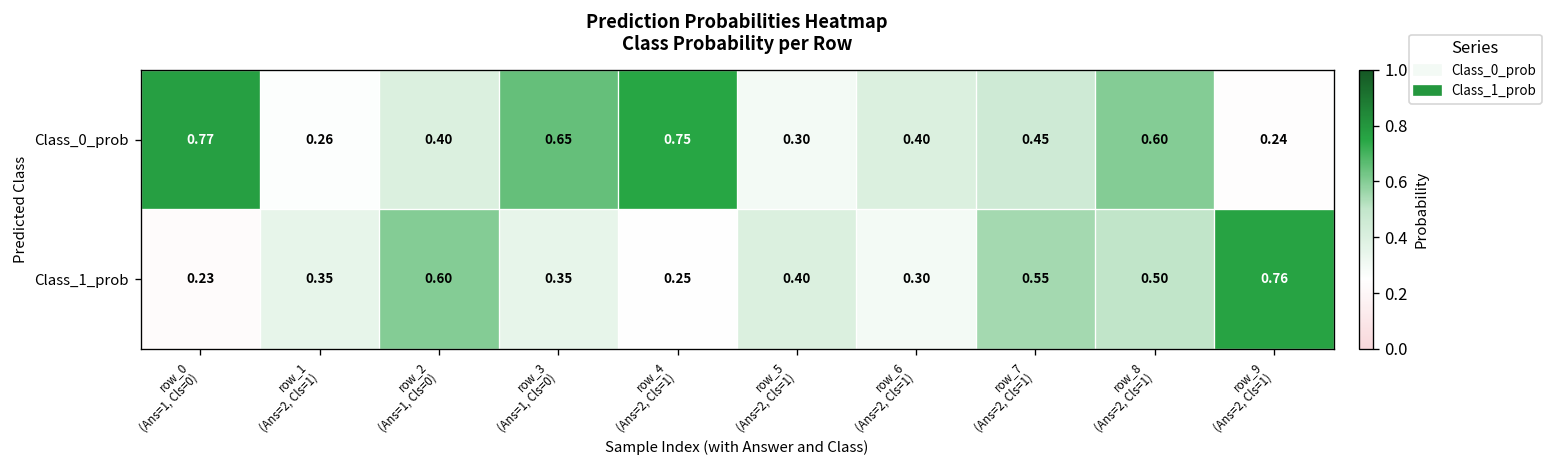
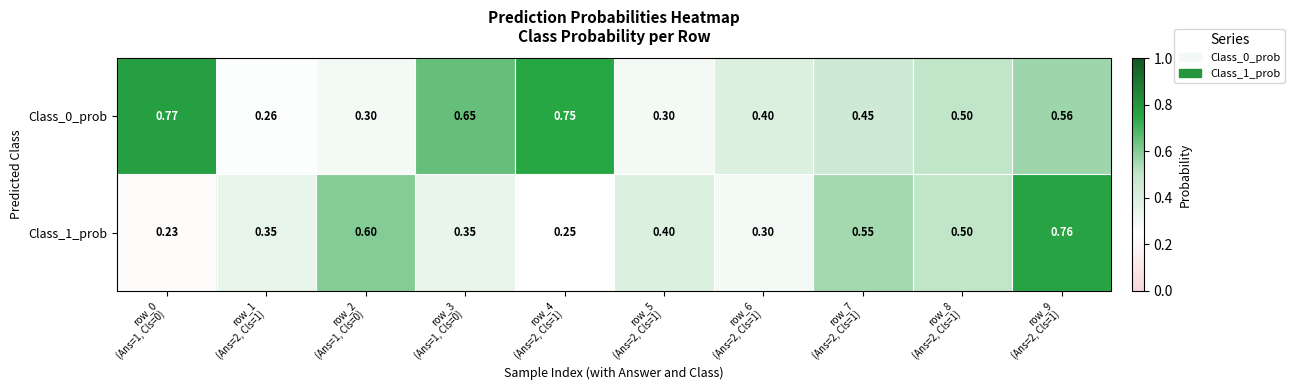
Class_0_prob, row_2 (Ans=1, Cls=0): 0.40 -> 0.30
Class_0_prob, row_8 (Ans=2, Cls=1): 0.60 -> 0.50
Class_0_prob, row_9 (Ans=2, Cls=1): 0.24 -> 0.56
